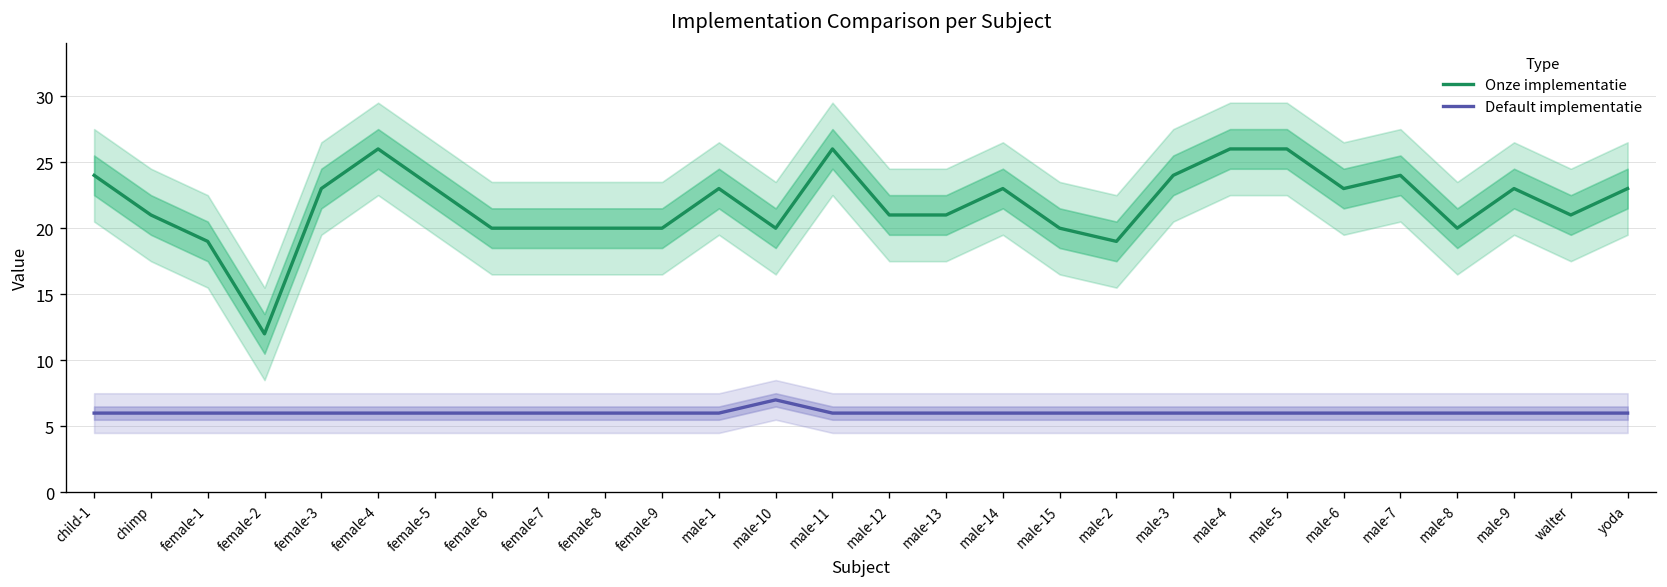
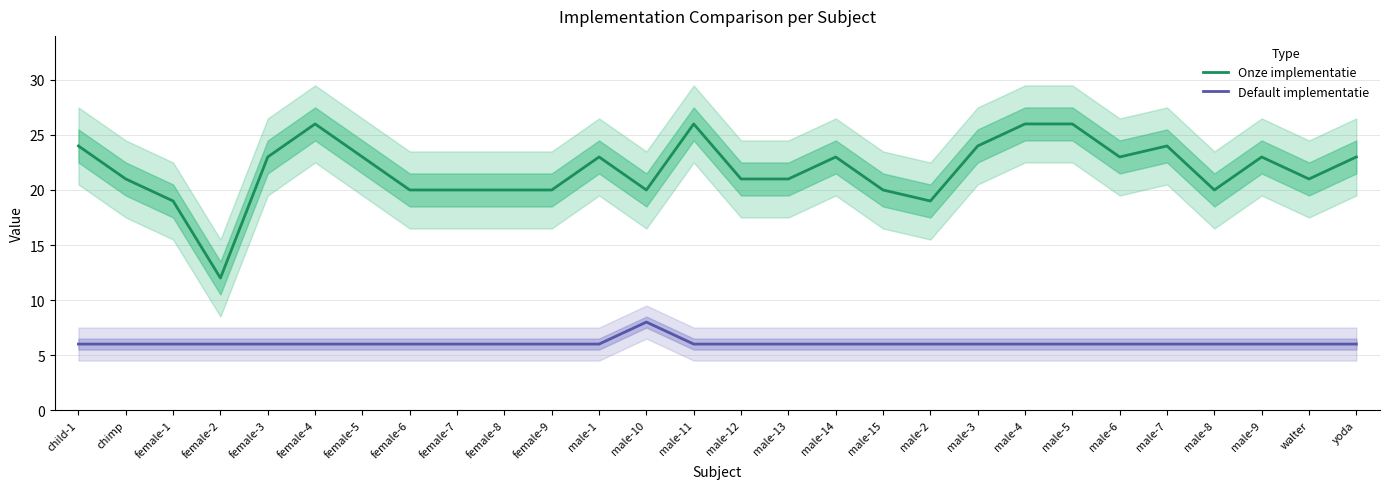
Default implementatie, male-10: 7 -> 8
